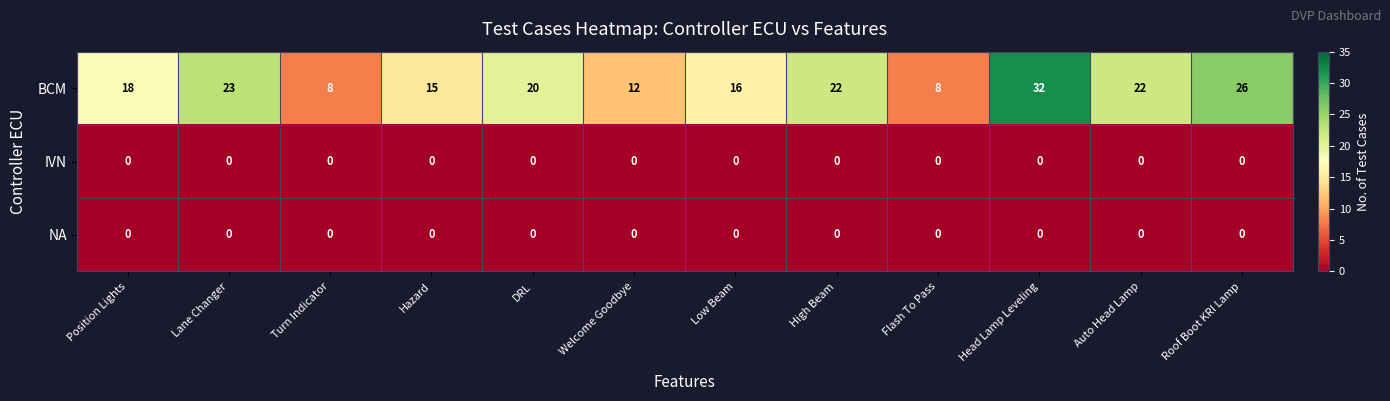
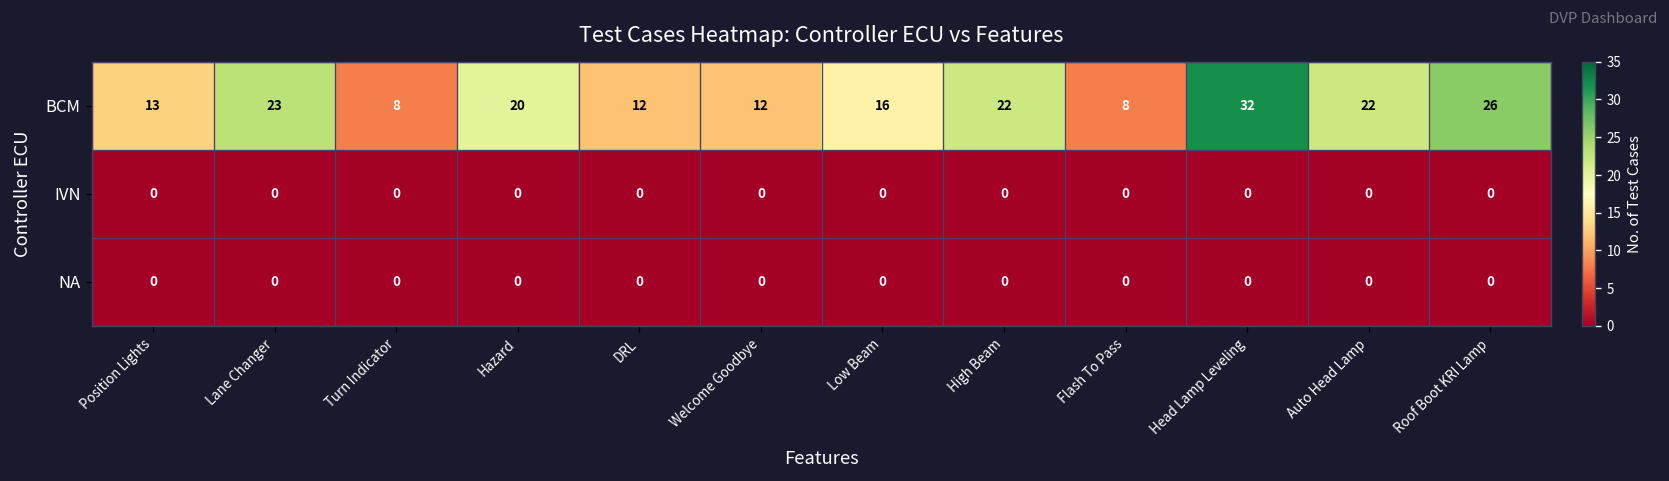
BCM, Position Lights: 18 -> 13
BCM, Hazard: 15 -> 20
BCM, DRL: 20 -> 12
